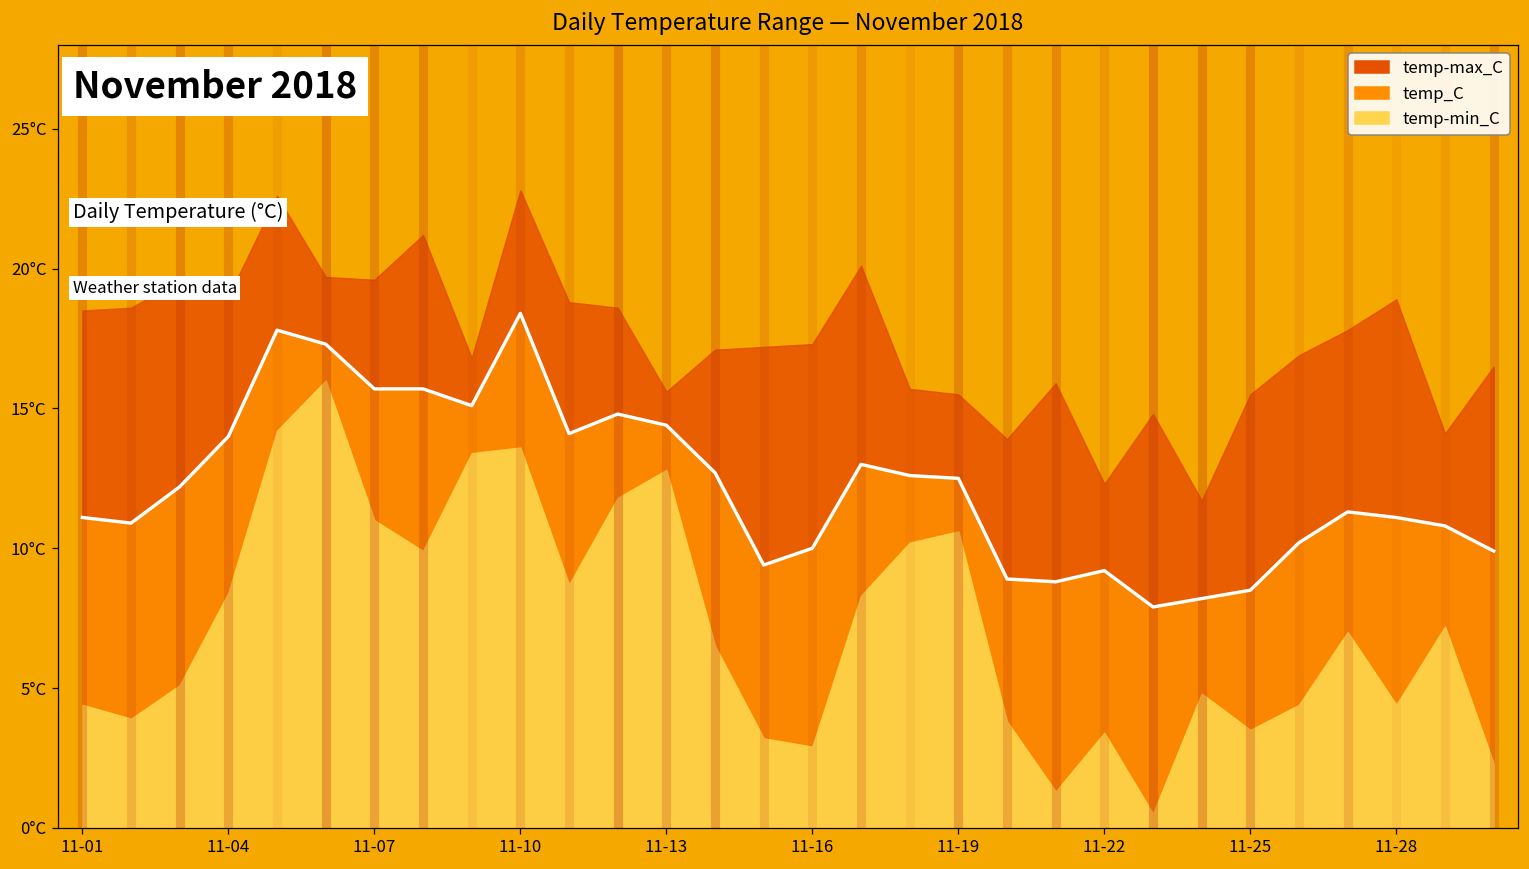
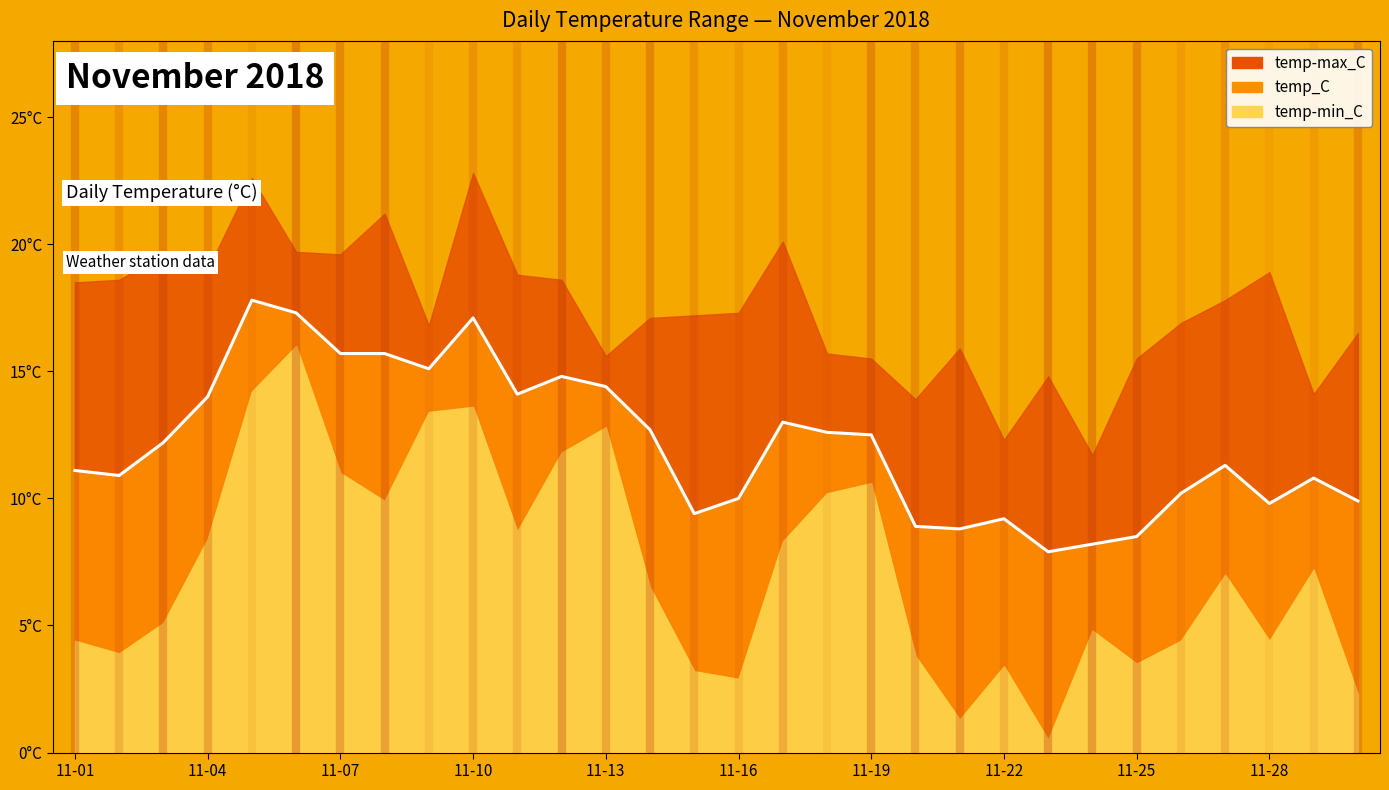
temp_C, 11-10: 18.4°C -> 17.1°C
temp_C, 11-28: 11.1°C -> 9.8°C
